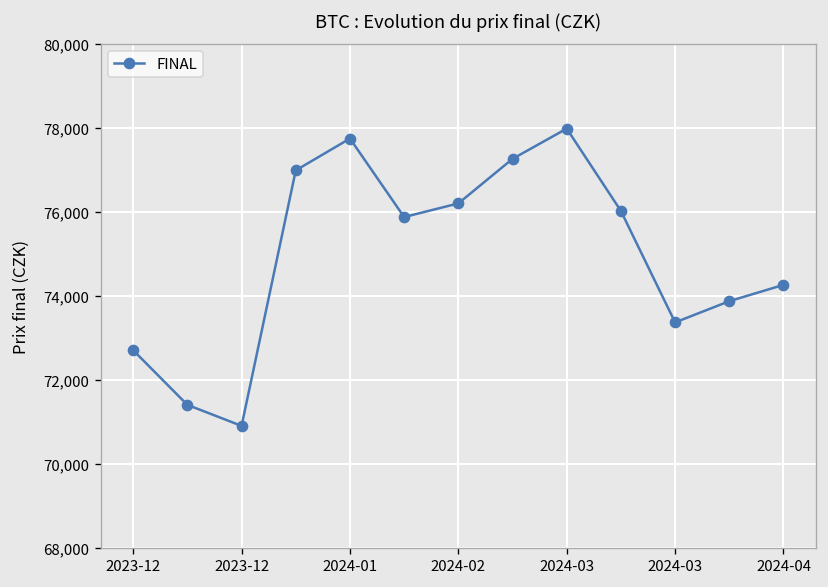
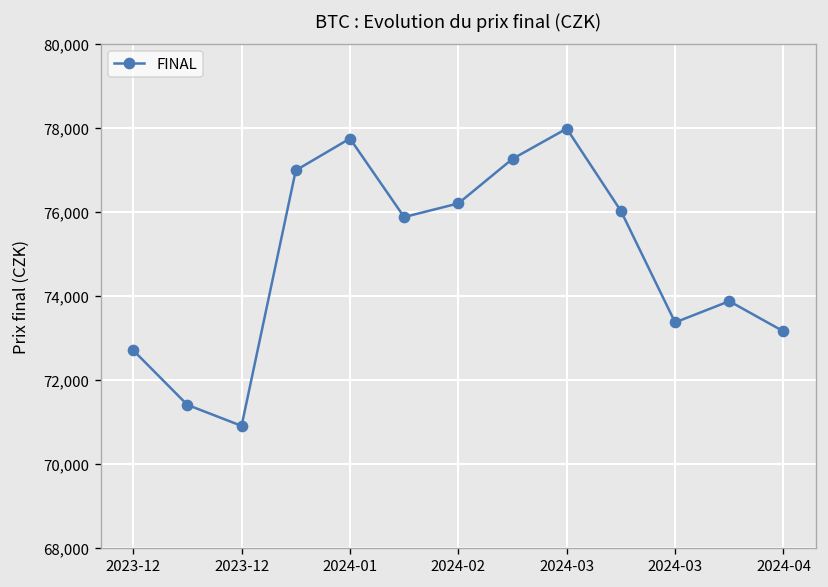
2024-04: 74,300 -> 73,100
